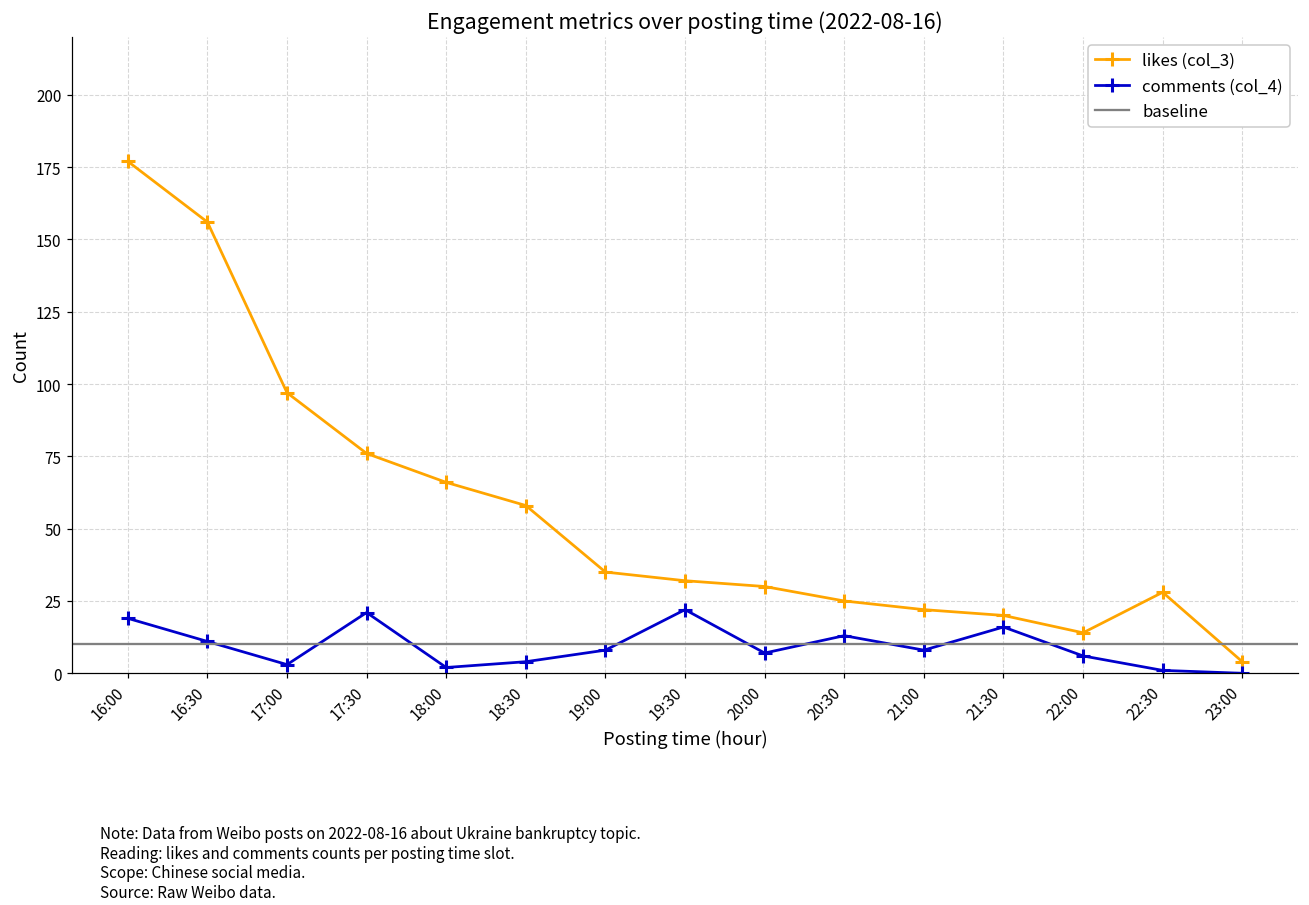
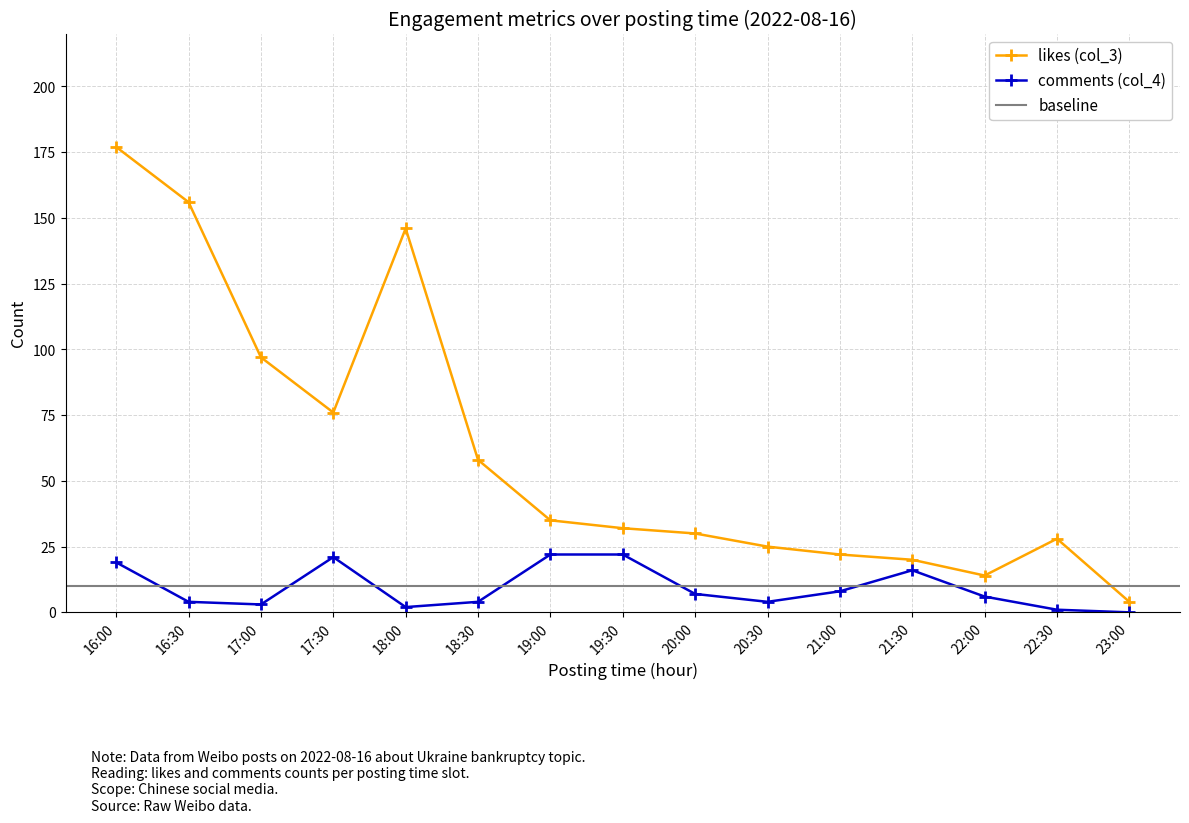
comments (col_4), 16:30: 11 -> 4
likes (col_3), 18:00: 66 -> 146
comments (col_4), 19:00: 8 -> 22
comments (col_4), 20:30: 13 -> 4
